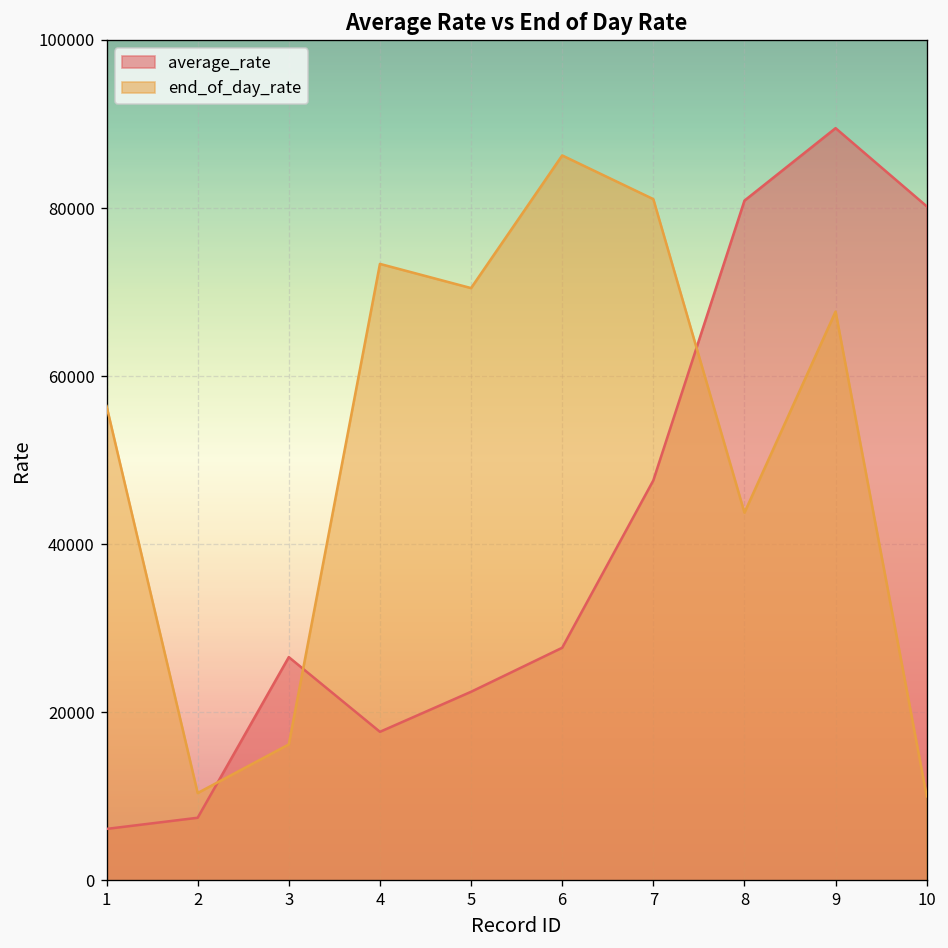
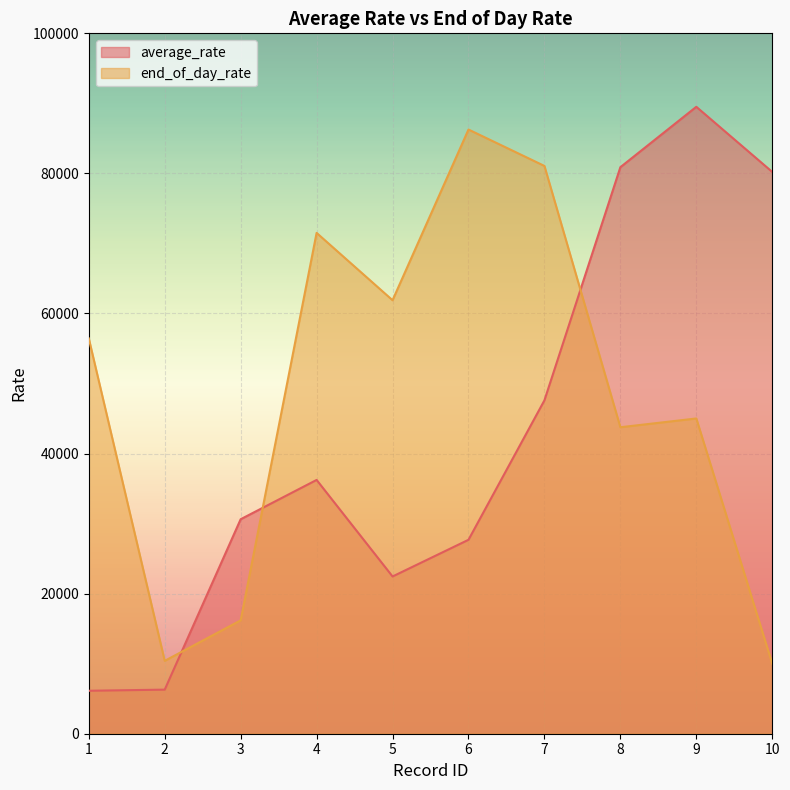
average_rate, 2: 7000 -> 6000
average_rate, 3: 27000 -> 31000
average_rate, 4: 18000 -> 36000
end_of_day_rate, 4: 73000 -> 72000
end_of_day_rate, 5: 70000 -> 62000
end_of_day_rate, 9: 68000 -> 45000
